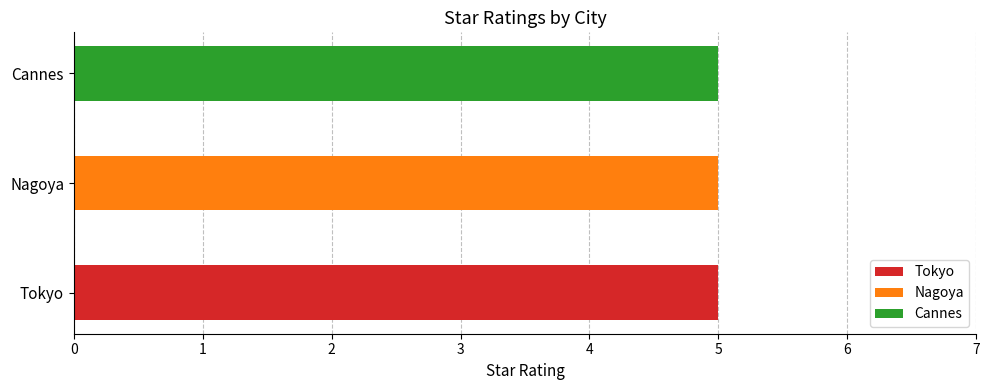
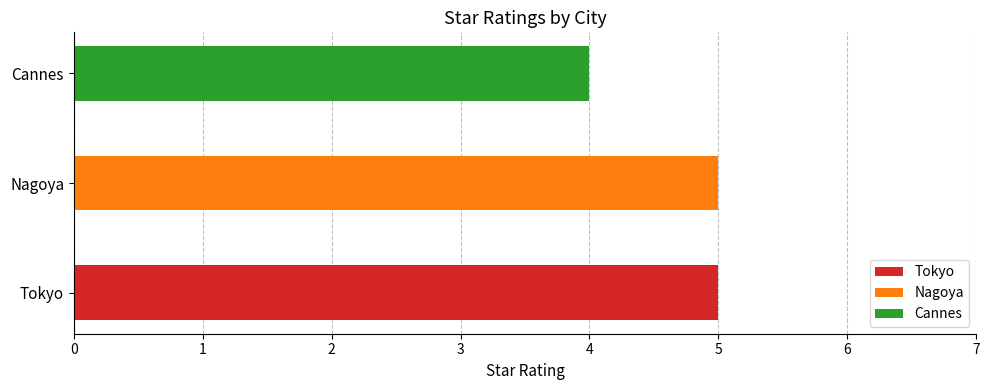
Cannes: 5 -> 4
